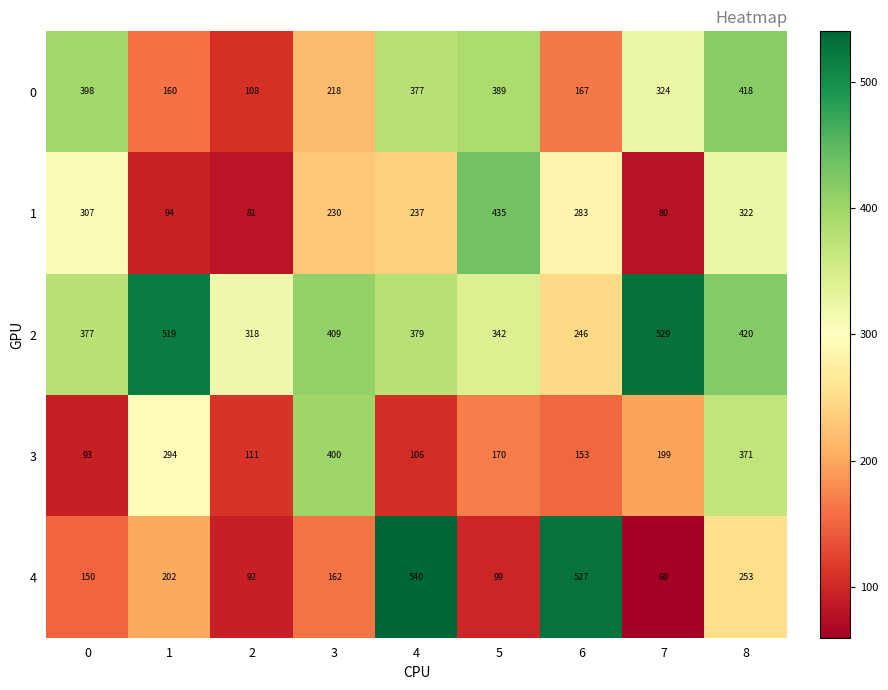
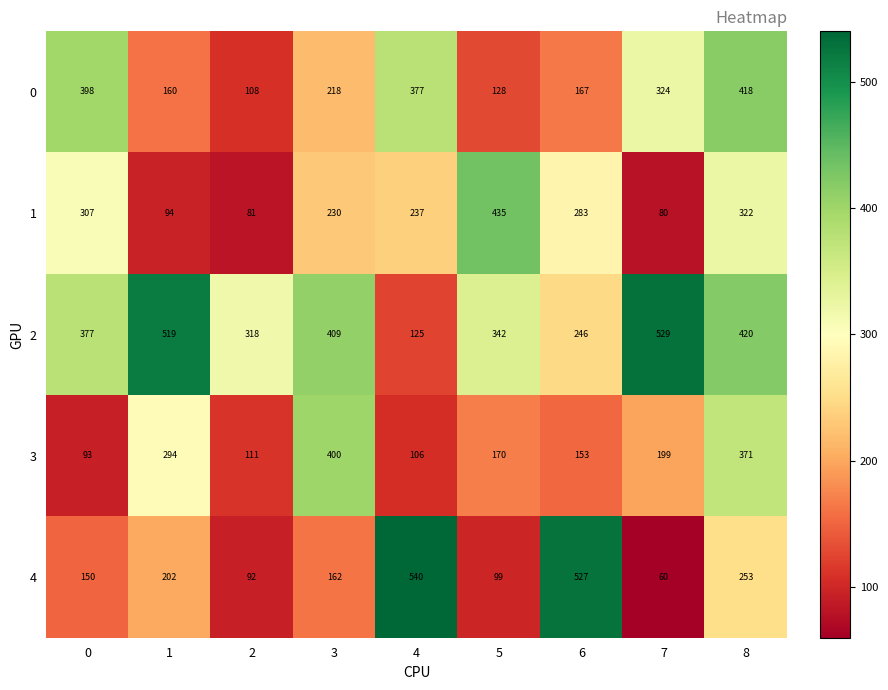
0, 5: 389 -> 128
2, 4: 379 -> 125
